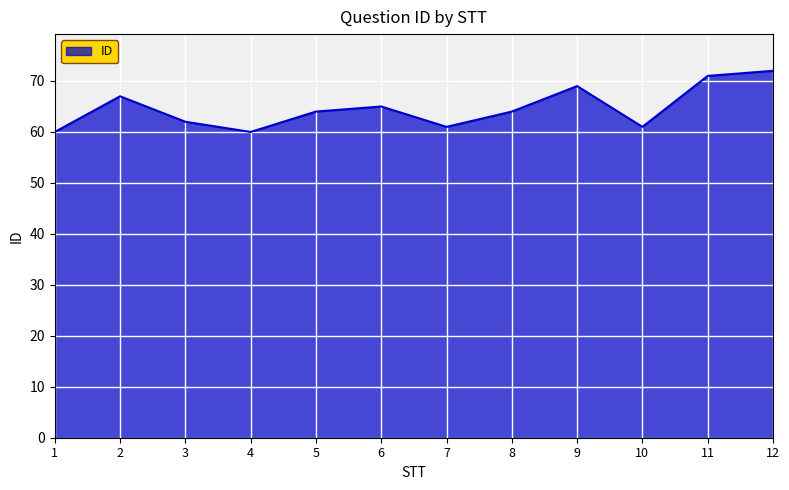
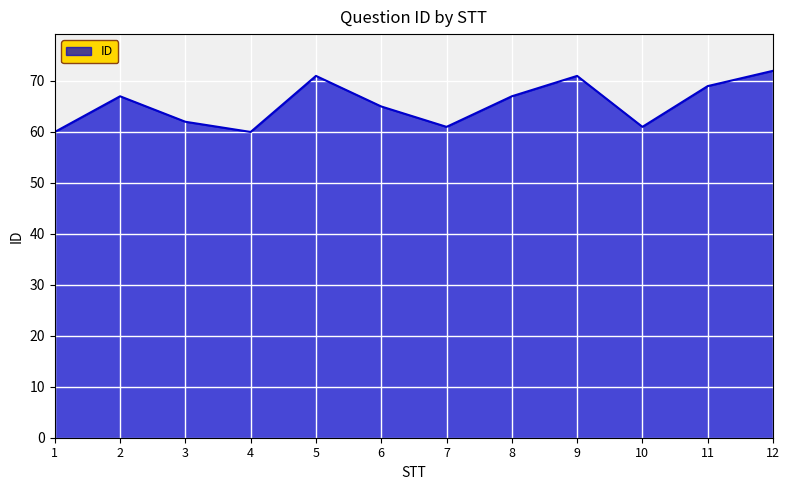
5: 64 -> 71
8: 64 -> 67
9: 69 -> 71
11: 71 -> 69
